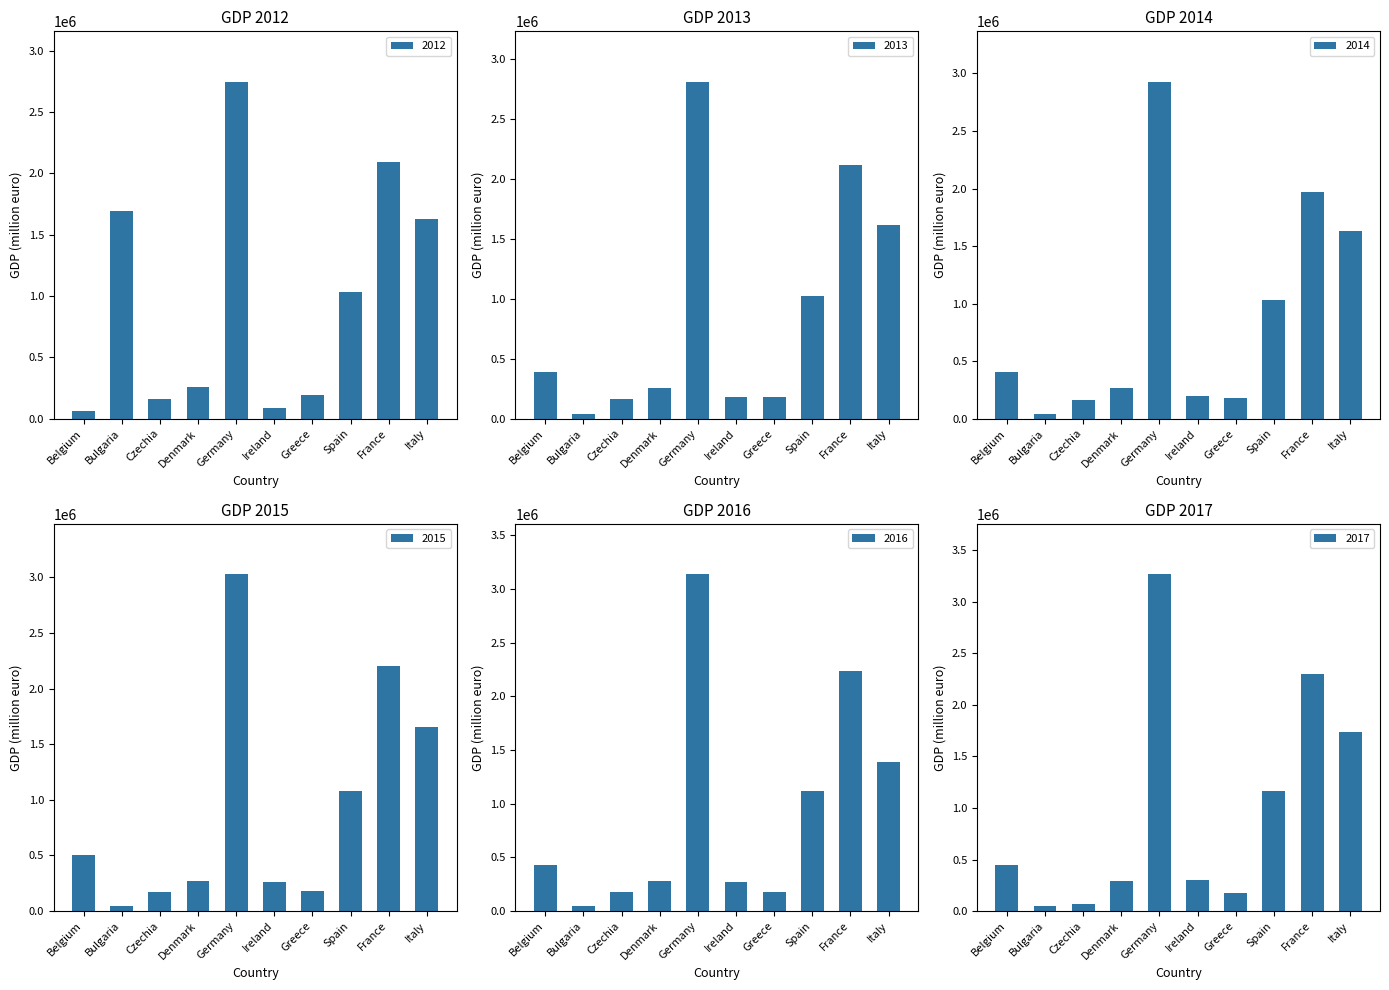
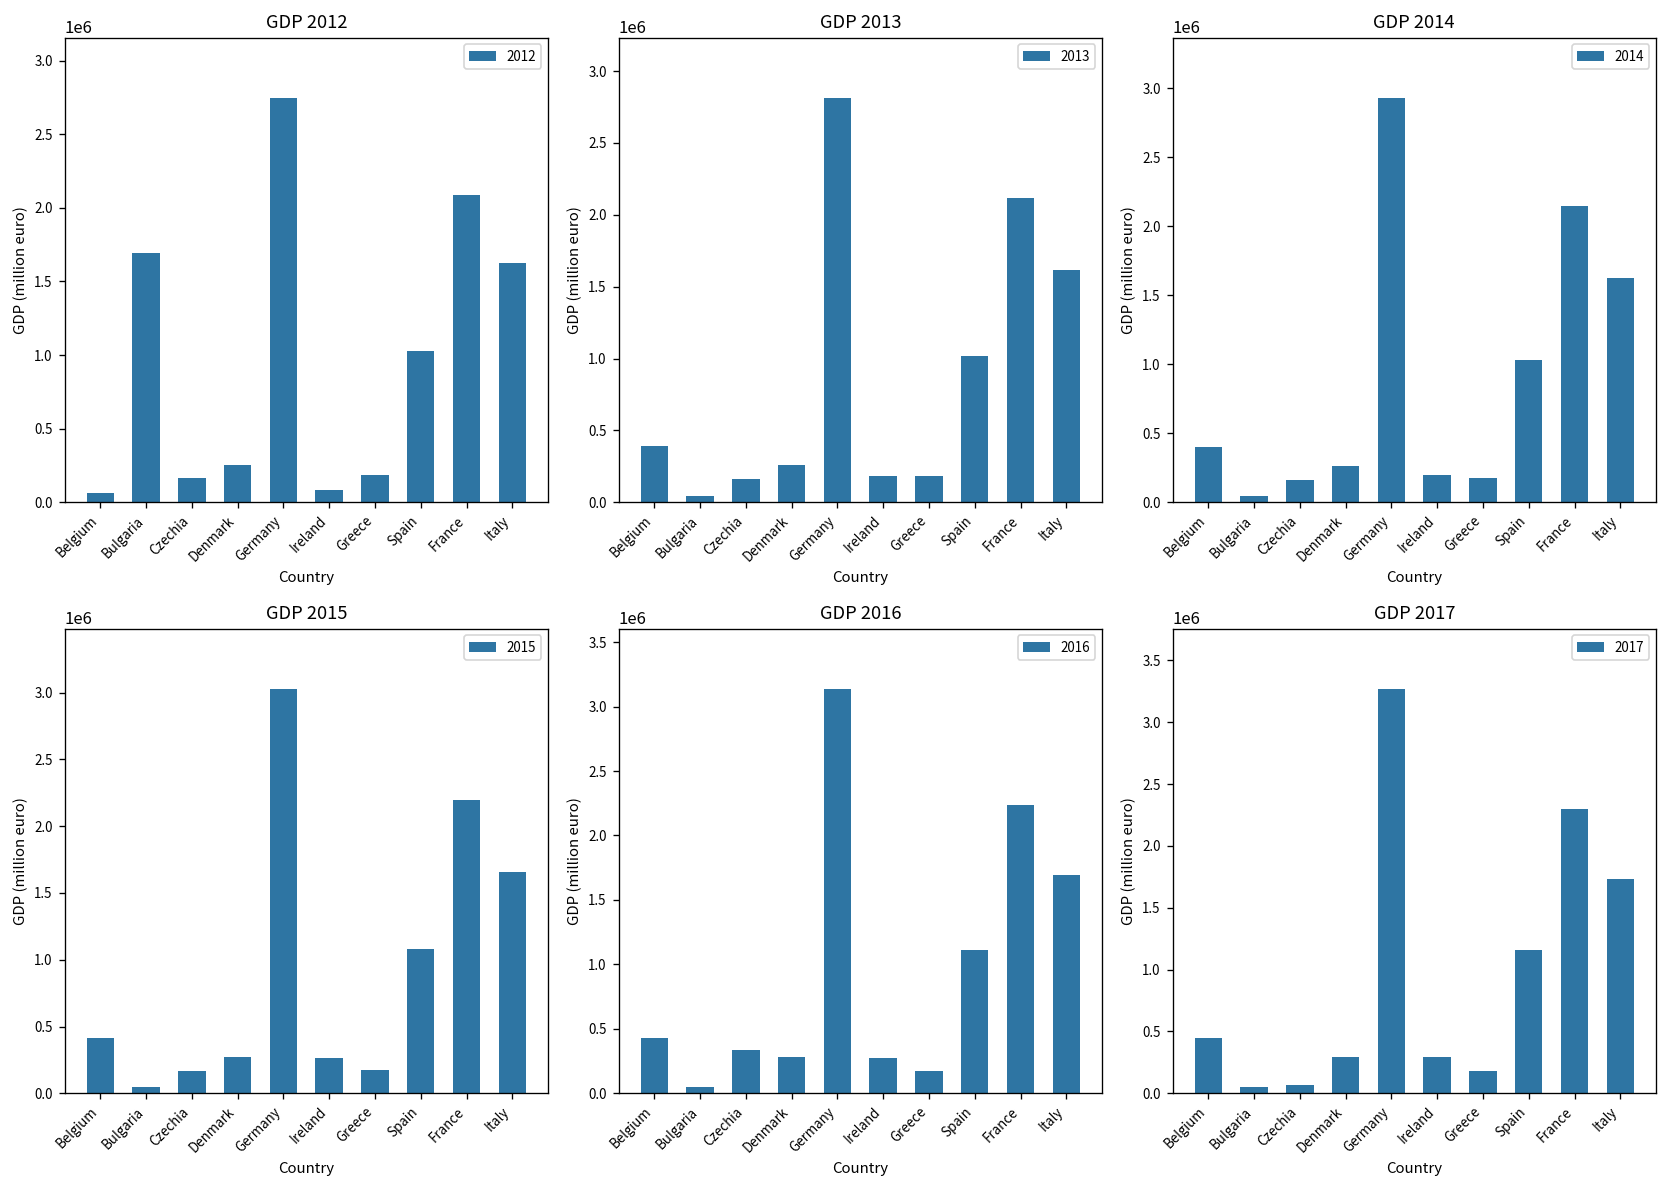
GDP 2014, France: 1970000 -> 2150000
GDP 2015, Belgium: 500000 -> 420000
GDP 2016, Czechia: 180000 -> 330000
GDP 2016, Italy: 1390000 -> 1700000
